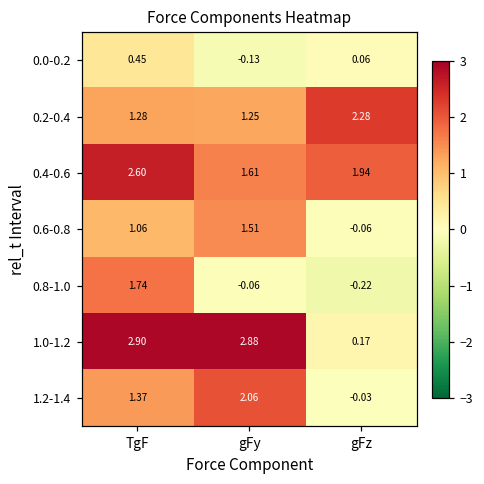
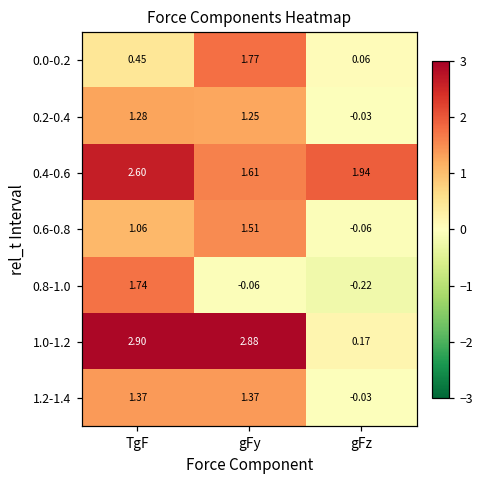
0.0-0.2, gFy: -0.13 -> 1.77
0.2-0.4, gFz: 2.28 -> -0.03
1.2-1.4, gFy: 2.06 -> 1.37
